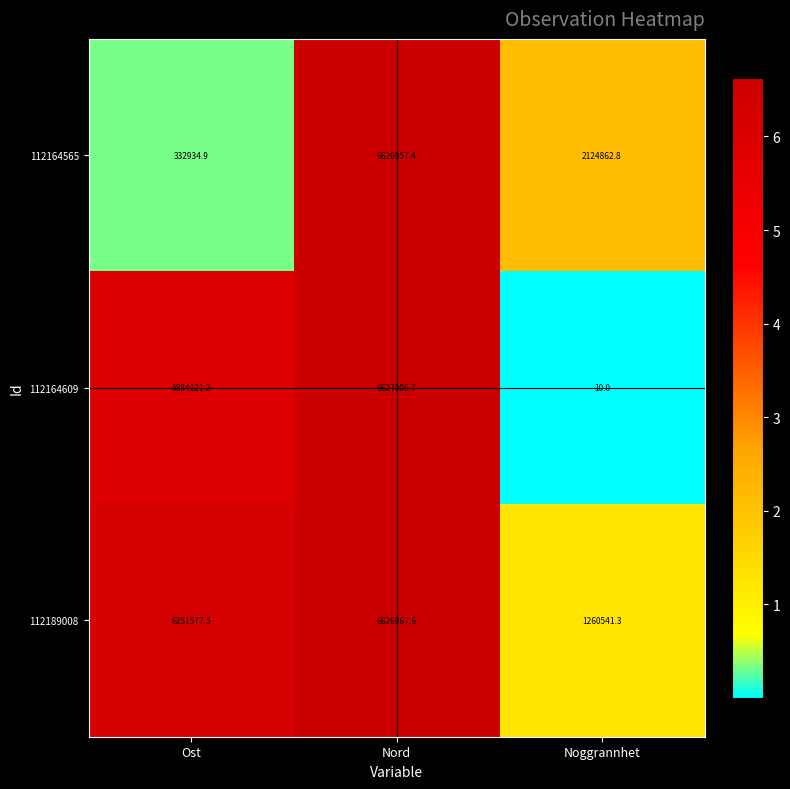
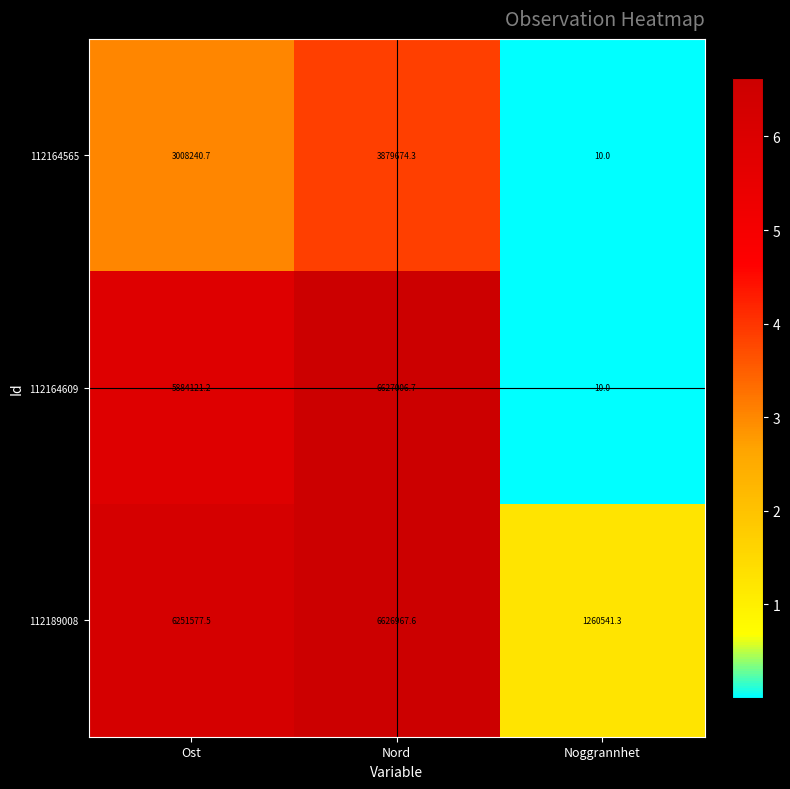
112164565, Ost: 332934.9 -> 3008240.7
112164565, Nord: 6626957.4 -> 3879674.3
112164565, Noggrannhet: 2124862.8 -> 10.0
